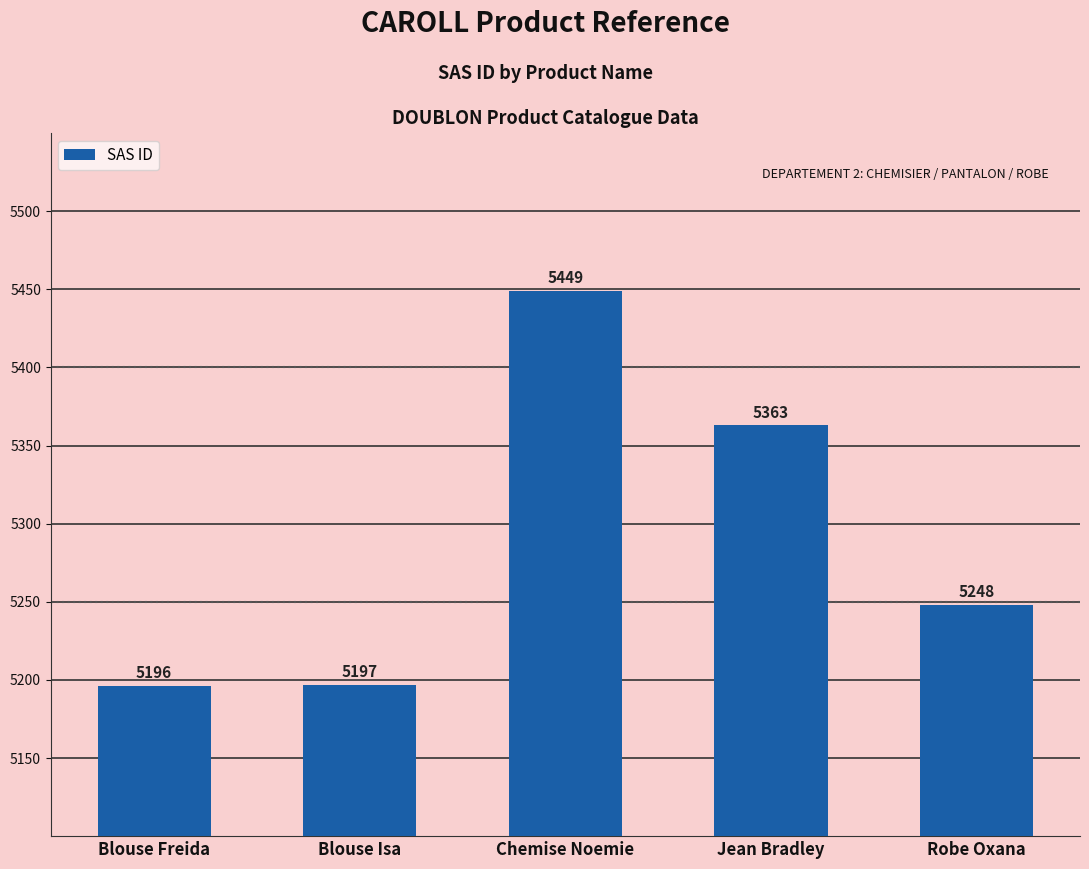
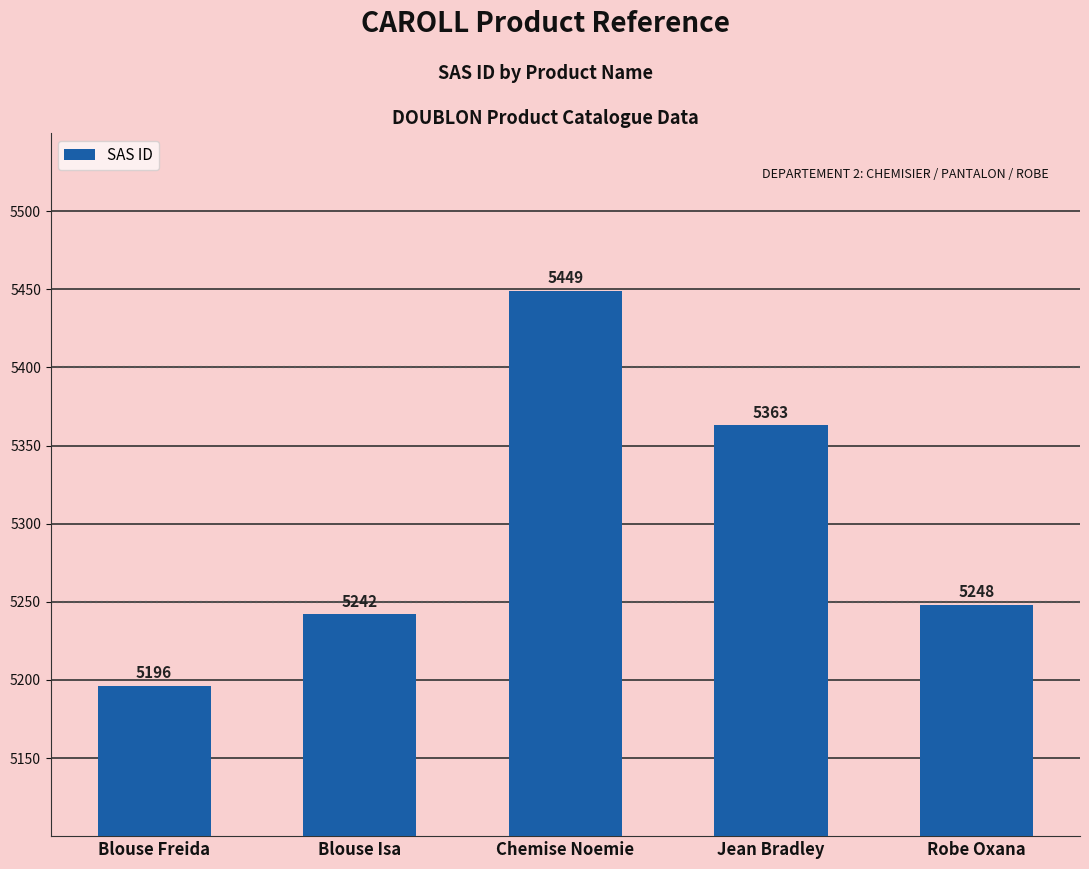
Blouse Isa: 5197 -> 5242
